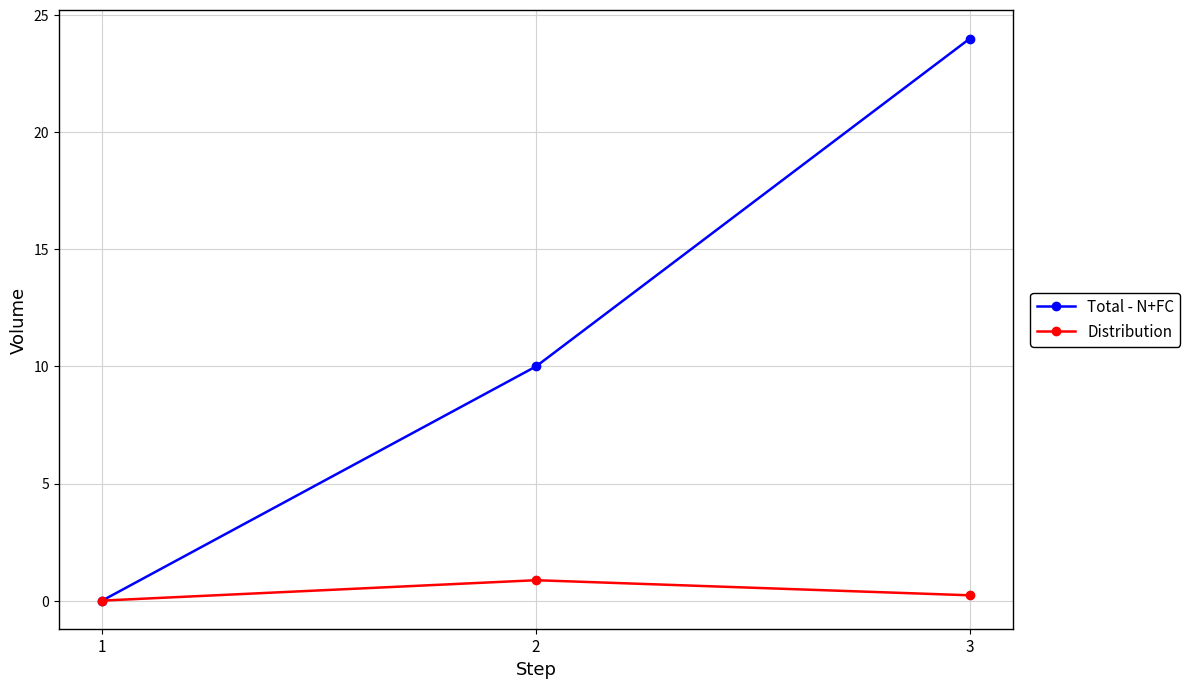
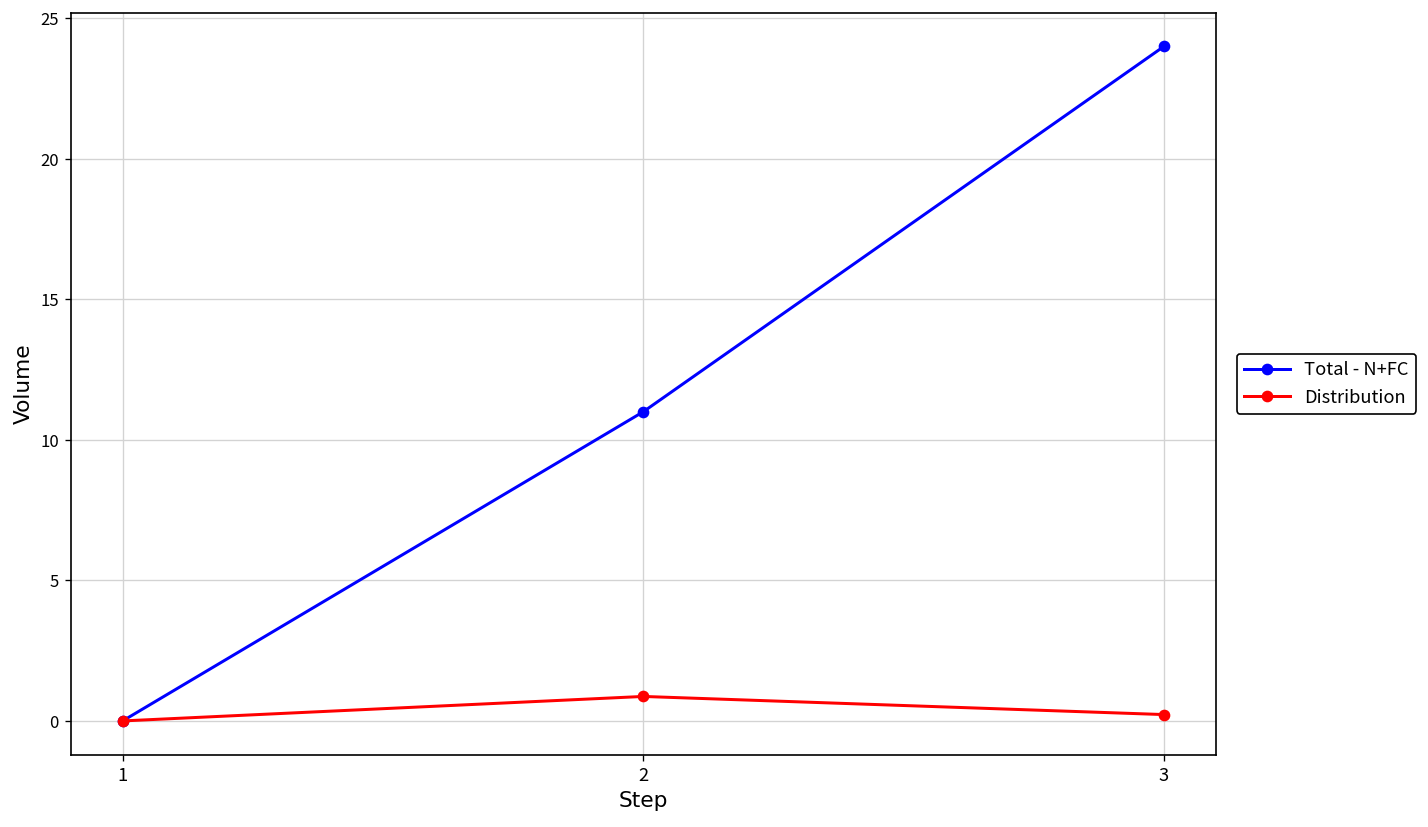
Total - N+FC, 2: 10 -> 11
